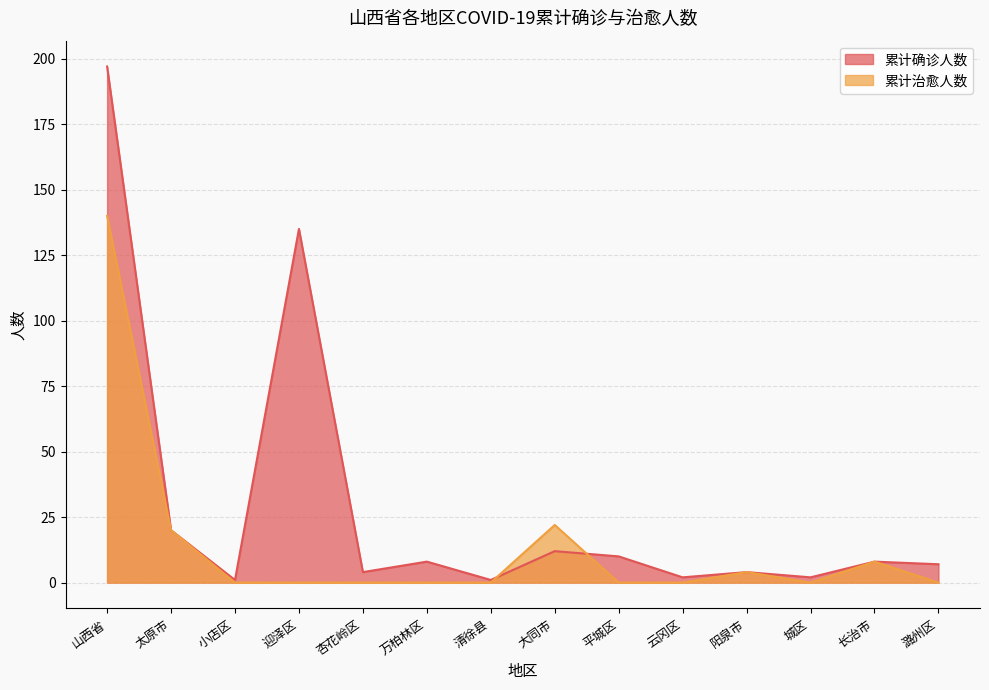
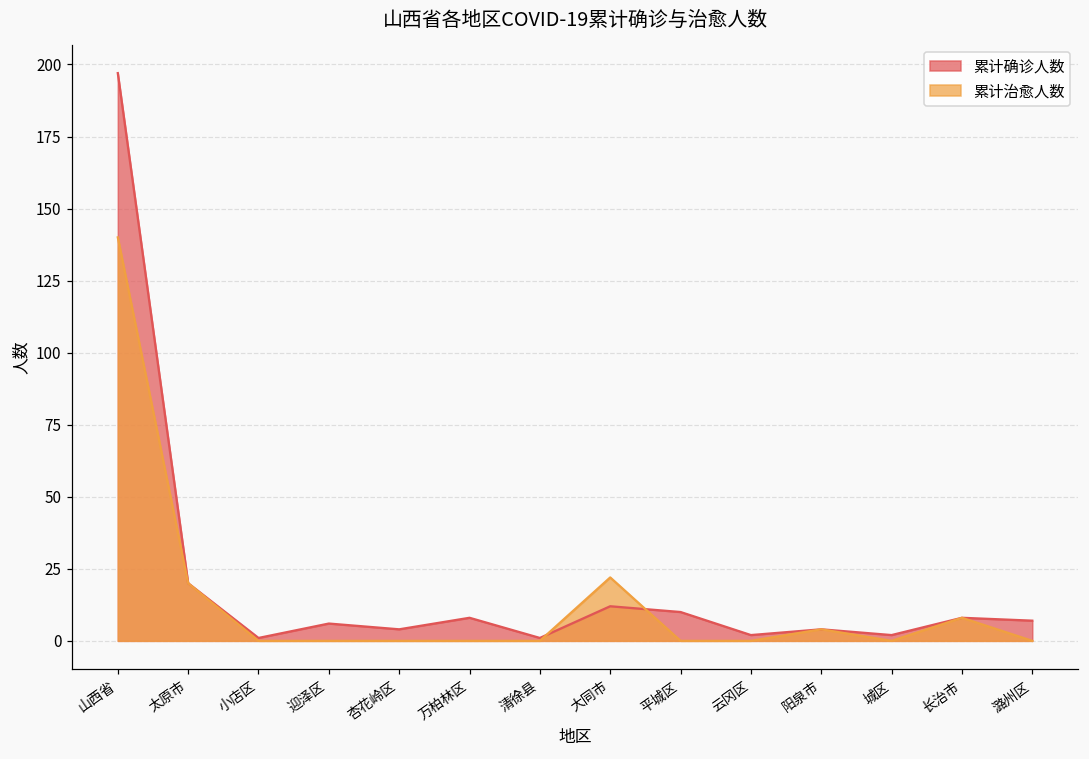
累计确诊人数, 迎泽区: 135 -> 6
